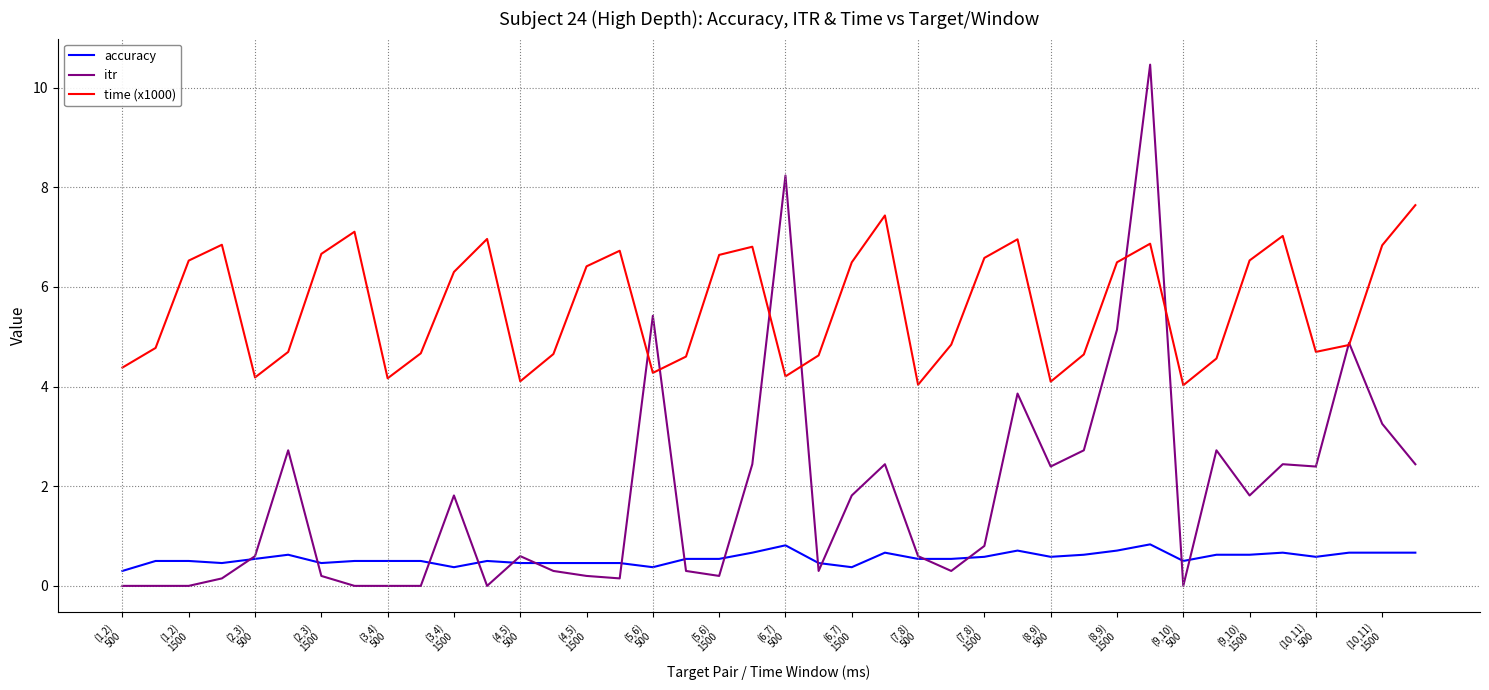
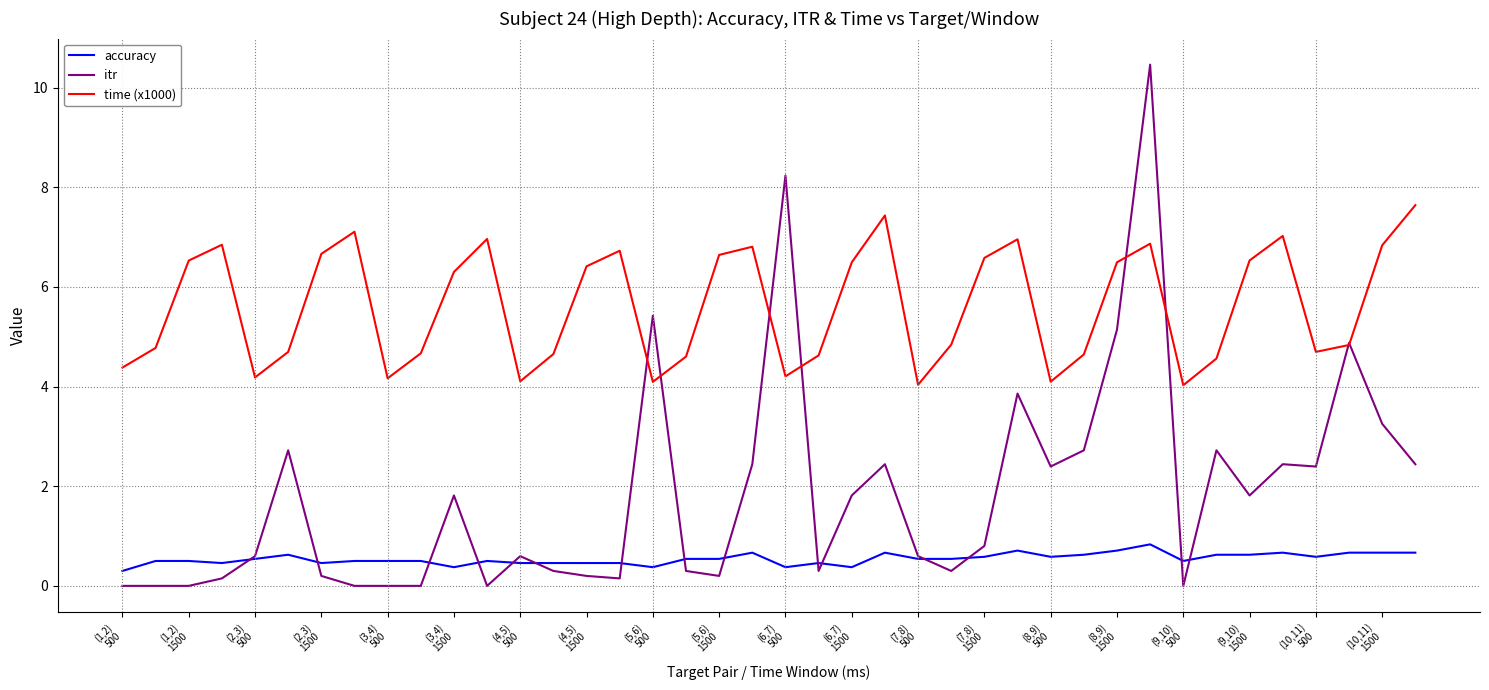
time (x1000), (5,6) 500: 4.3 -> 4.1
accuracy, (6,7) 500: 0.8 -> 0.4
